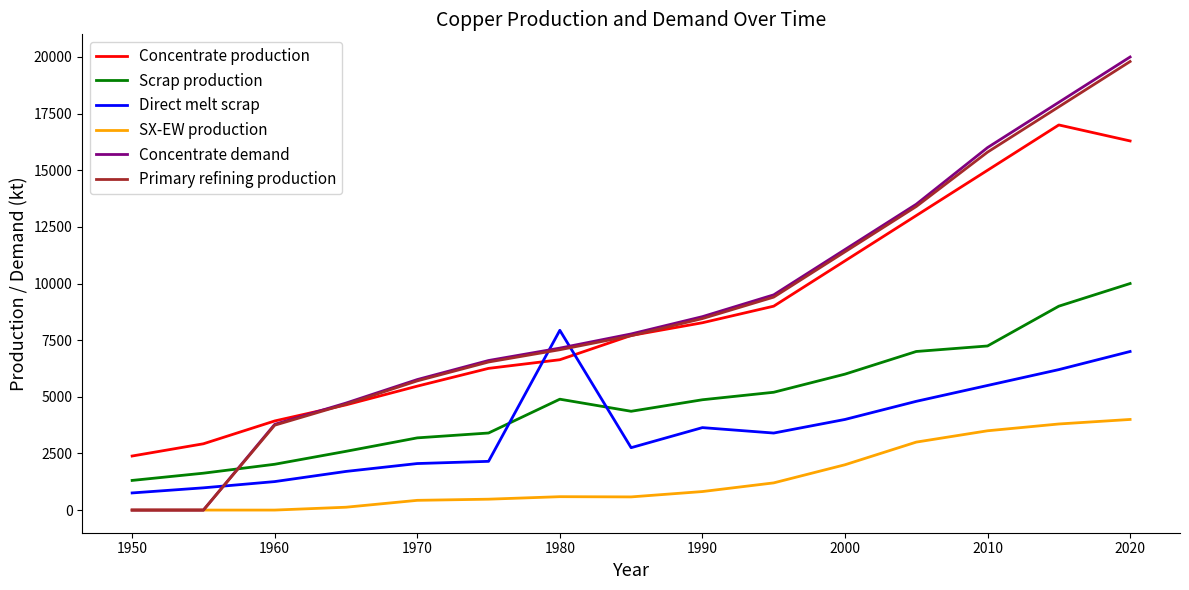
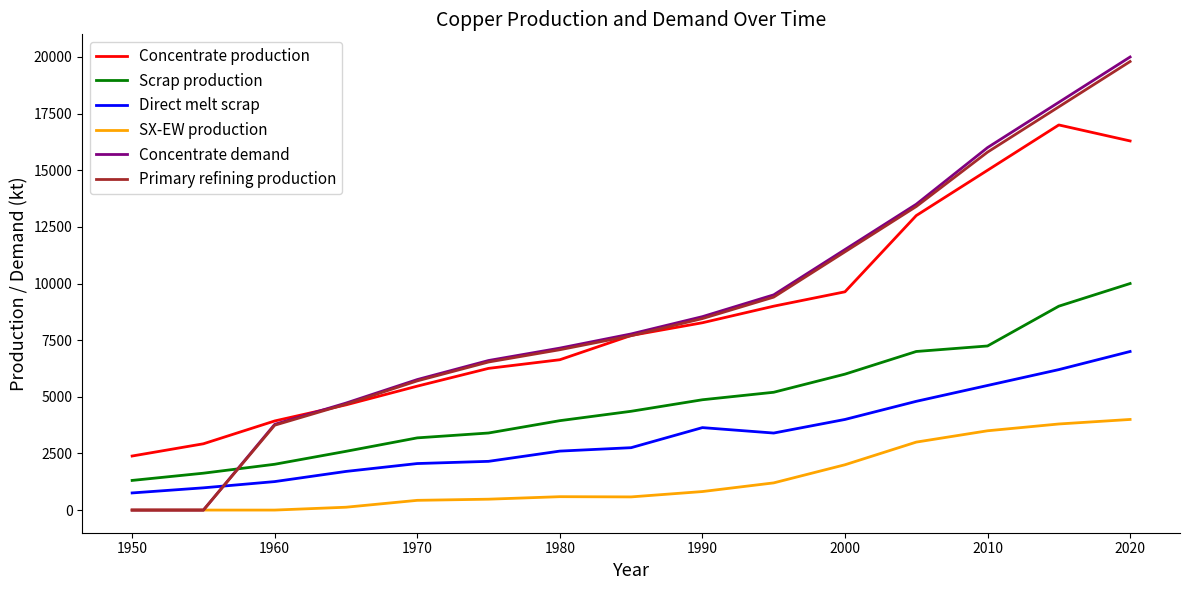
Scrap production, 1980: 4900 -> 3900
Direct melt scrap, 1980: 7900 -> 2600
Concentrate production, 2000: 11000 -> 9600
